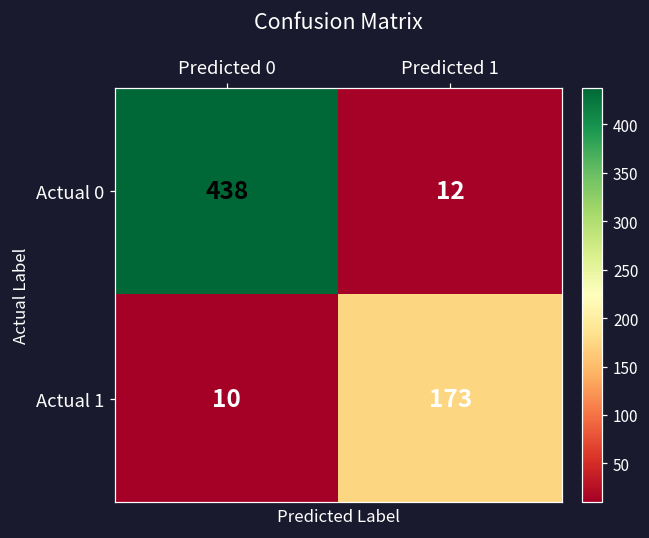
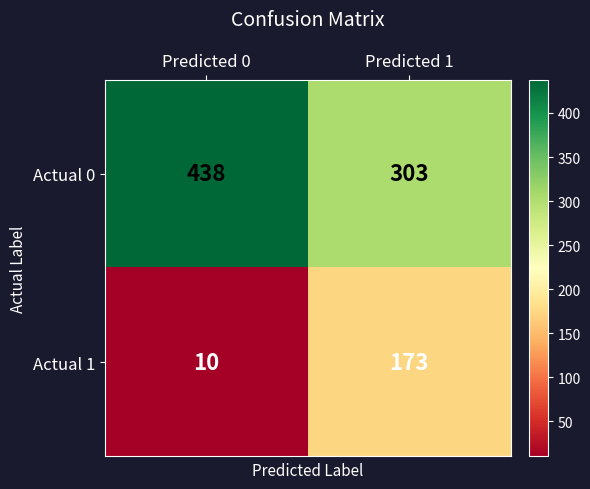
Actual 0, Predicted 1: 12 -> 303
